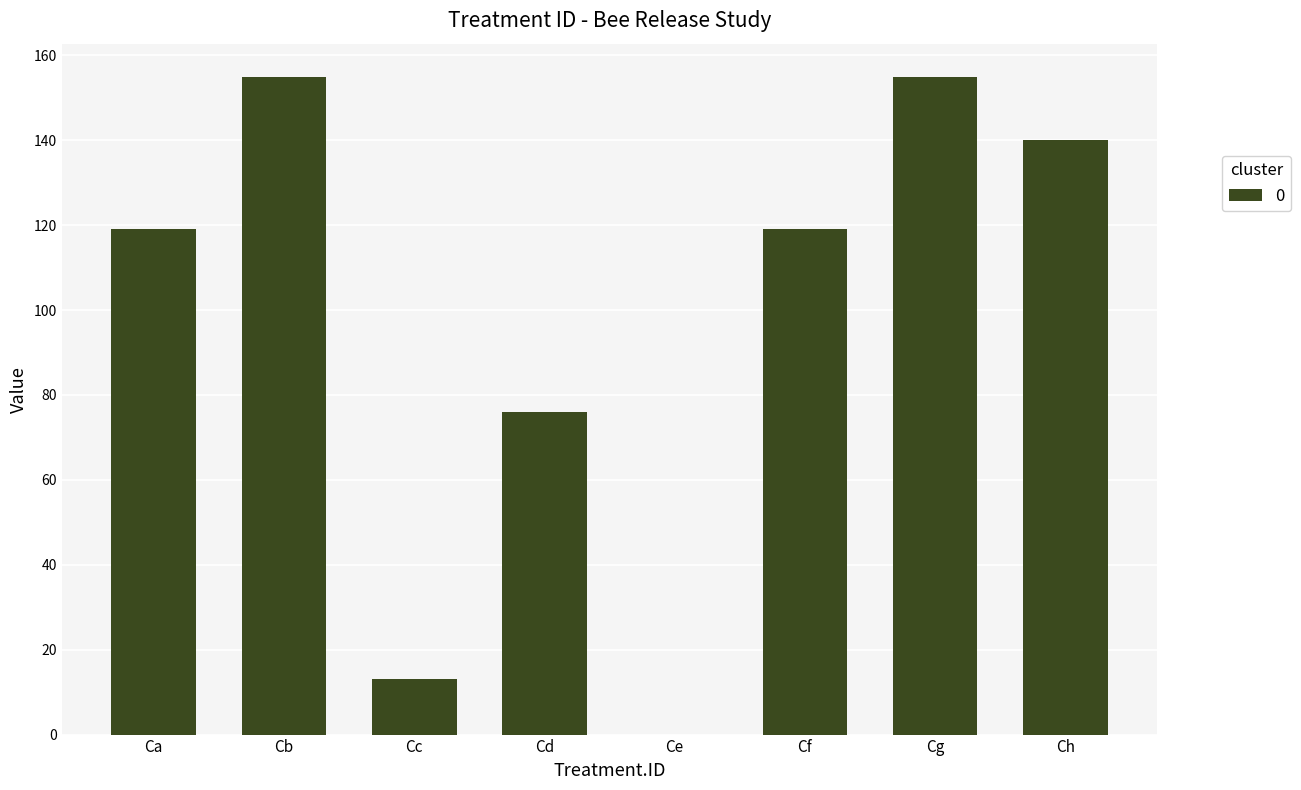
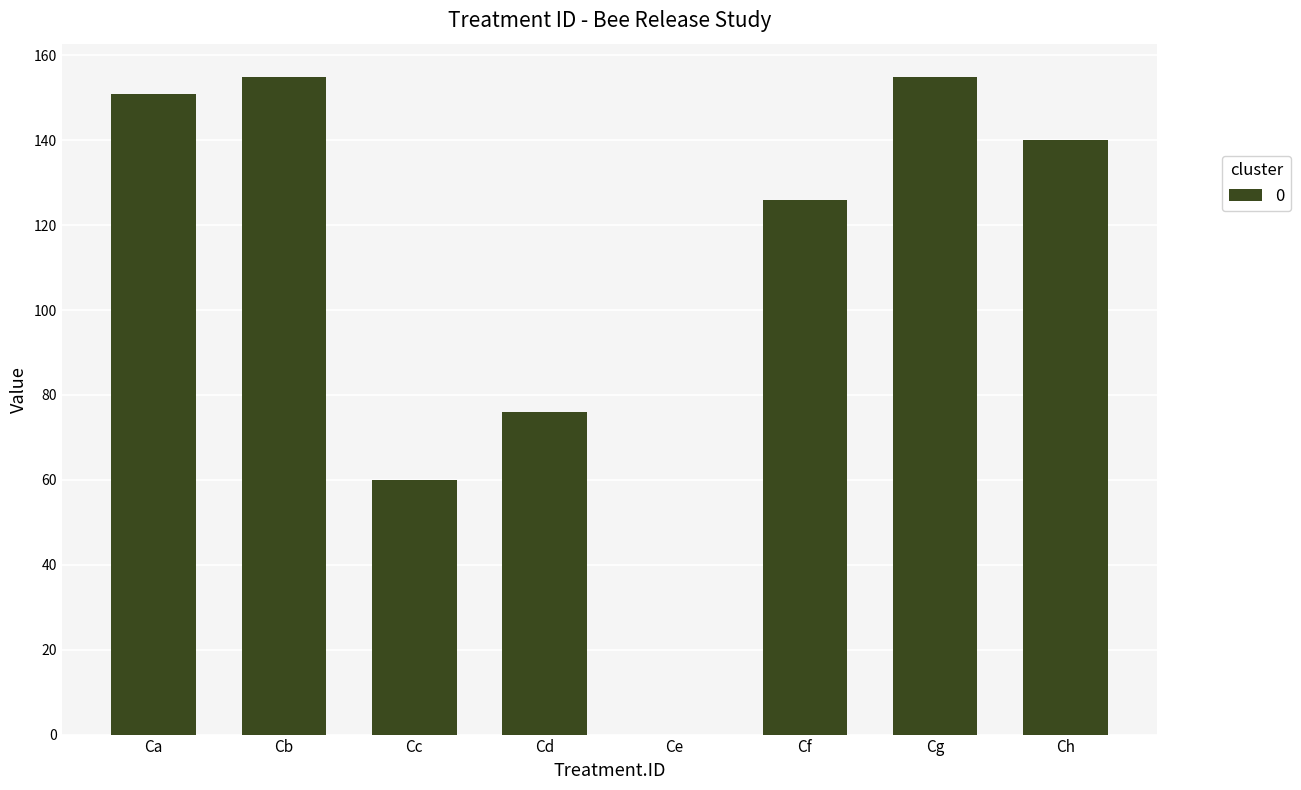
Ca: 119 -> 151
Cc: 13 -> 60
Cf: 119 -> 126
